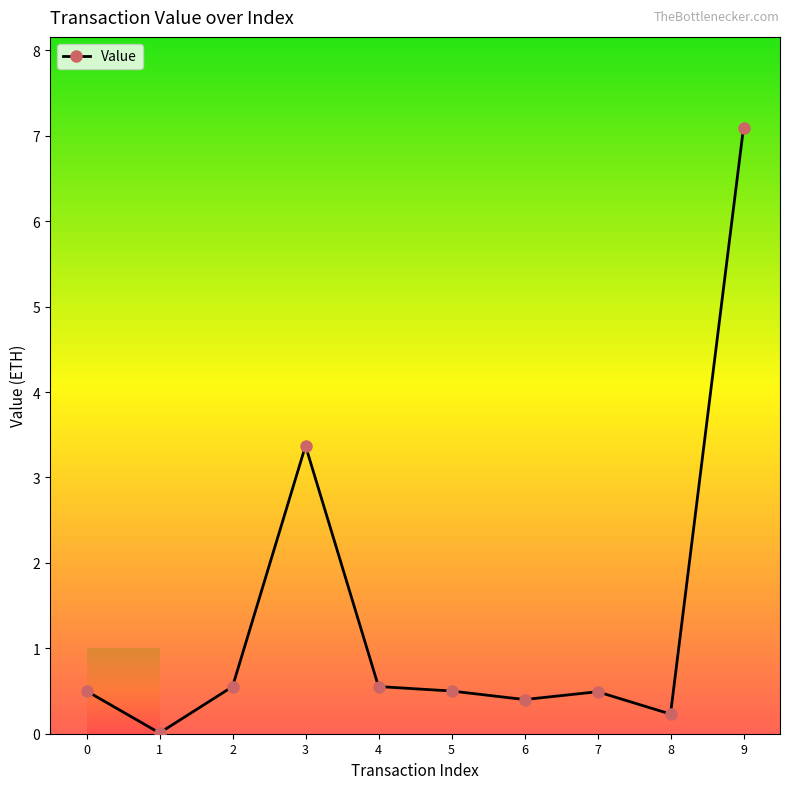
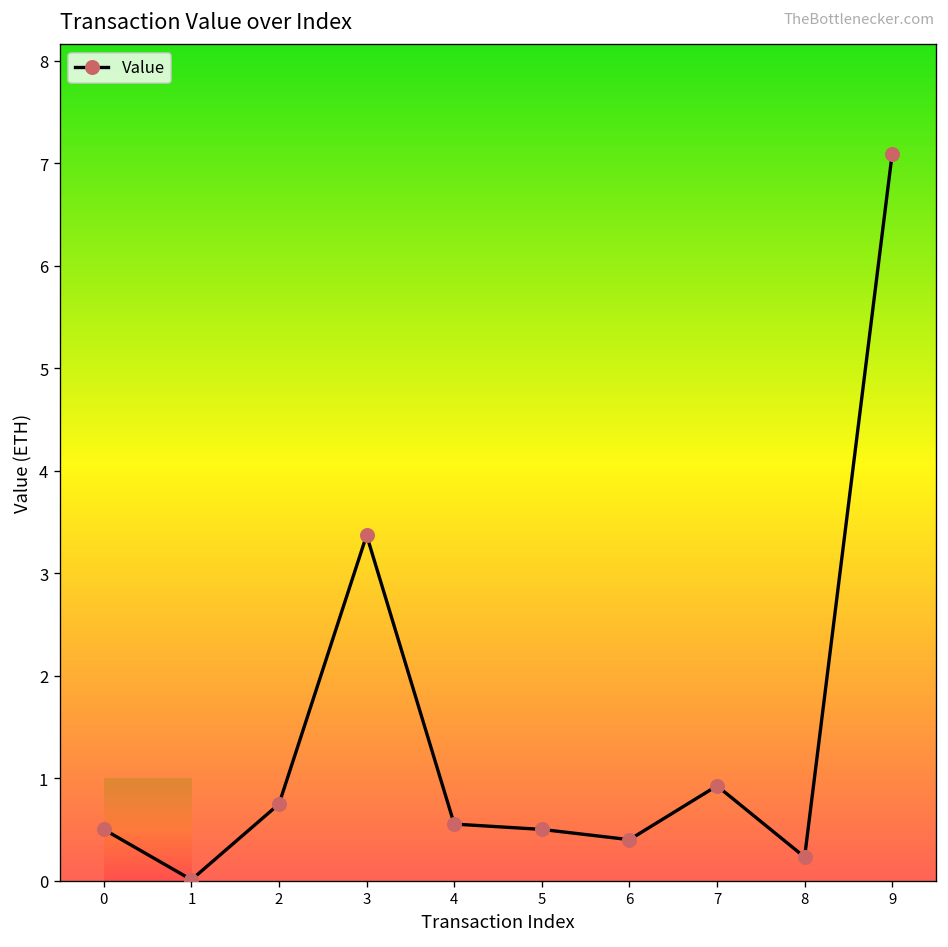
2: 0.6 -> 0.7
7: 0.5 -> 0.9
